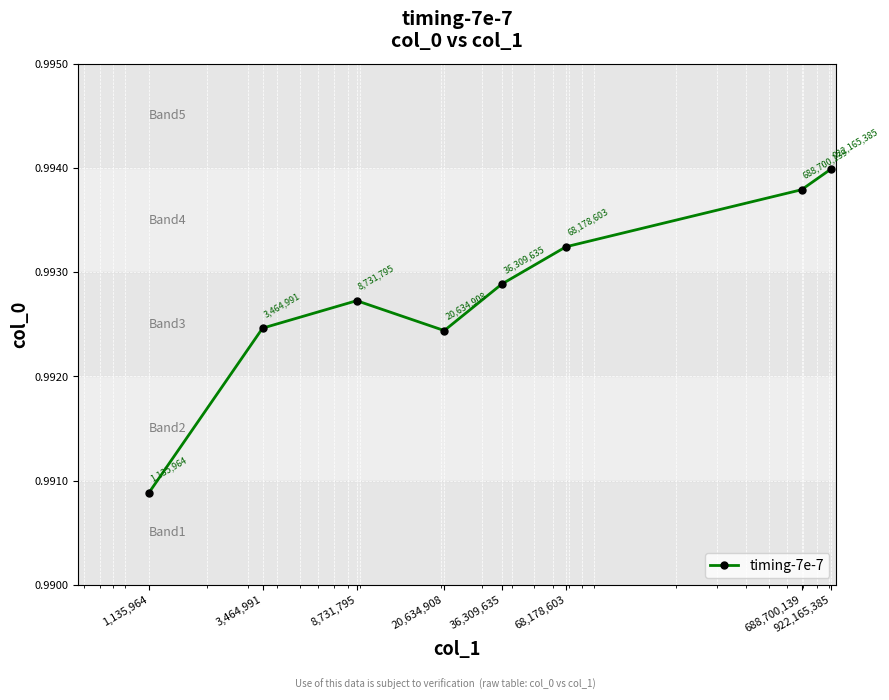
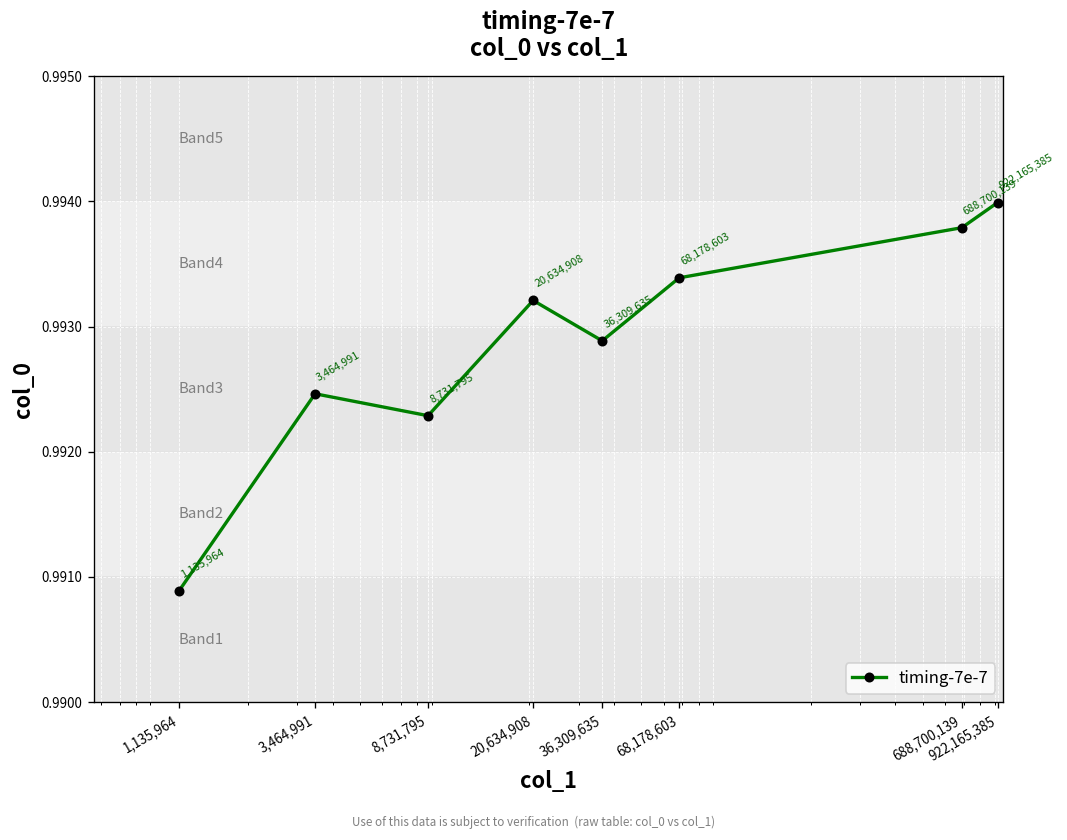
8,731,795: 0.99273 -> 0.99229
20,634,908: 0.99244 -> 0.99321
68,178,603: 0.99324 -> 0.99339
